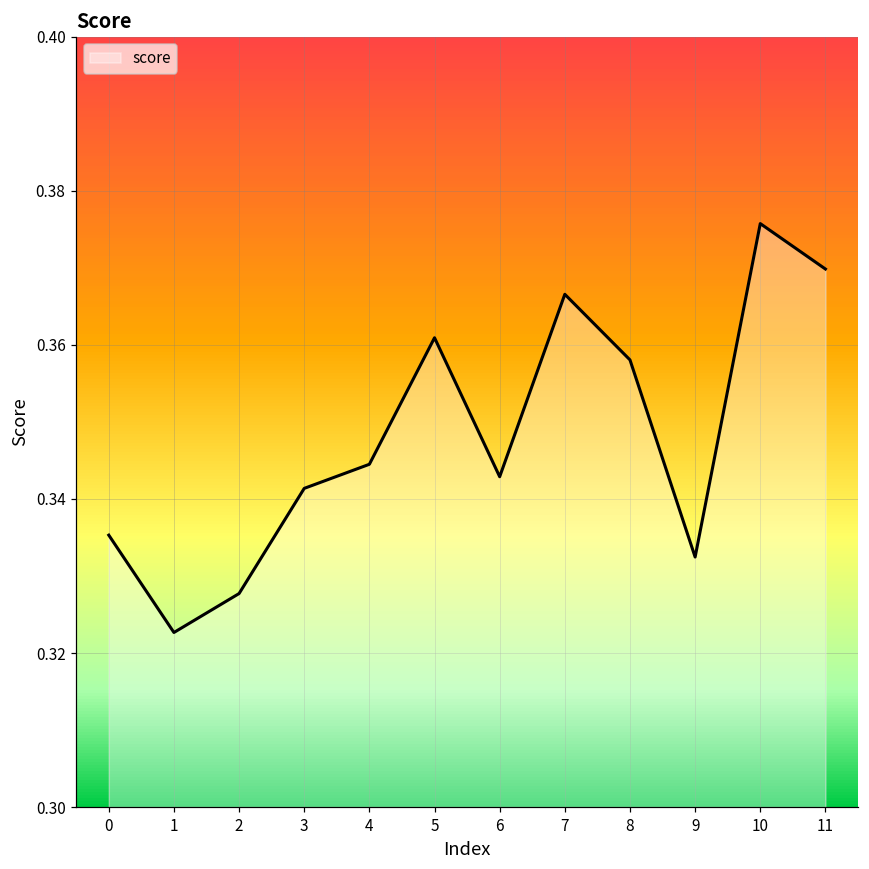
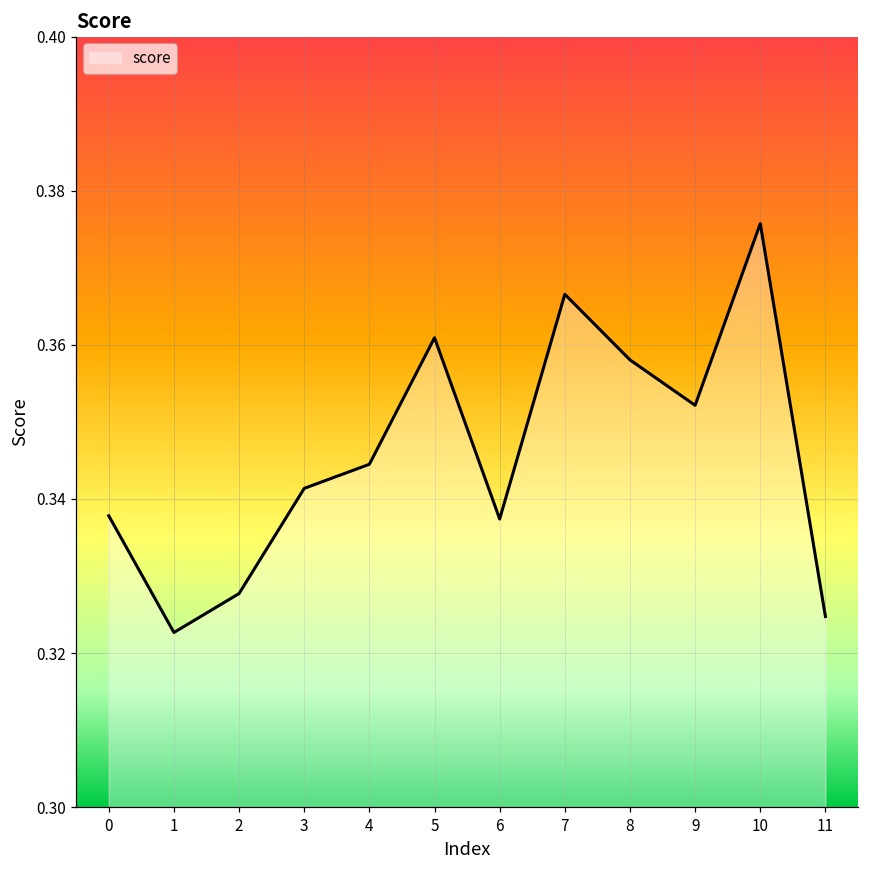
0: 0.335 -> 0.338
6: 0.343 -> 0.337
9: 0.332 -> 0.352
11: 0.370 -> 0.325
